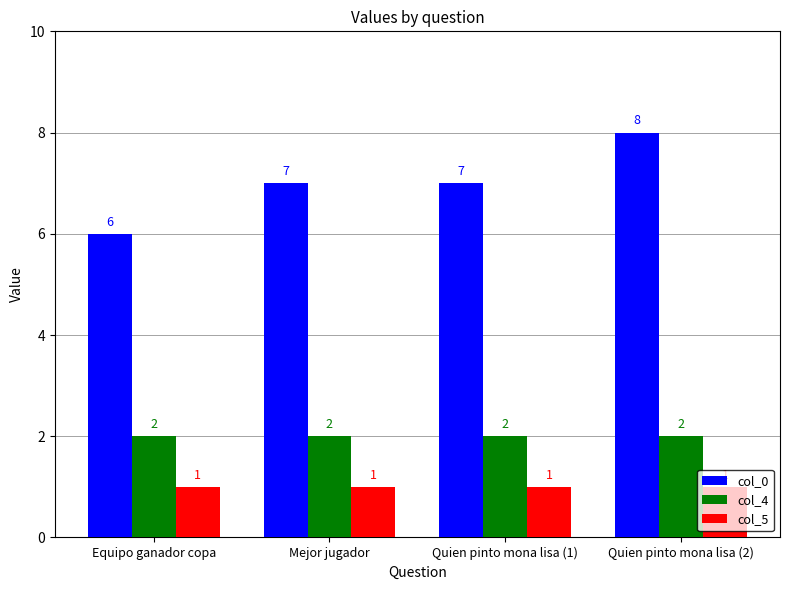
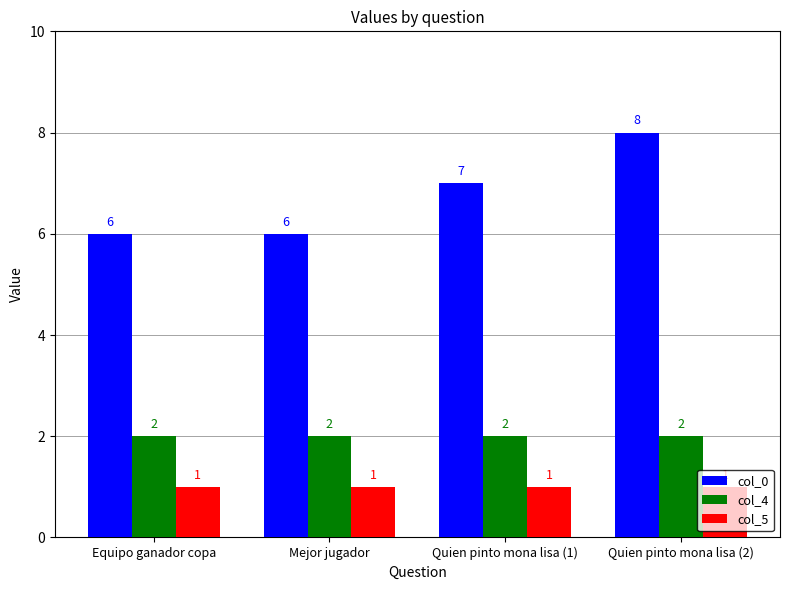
col_0, Mejor jugador: 7 -> 6
